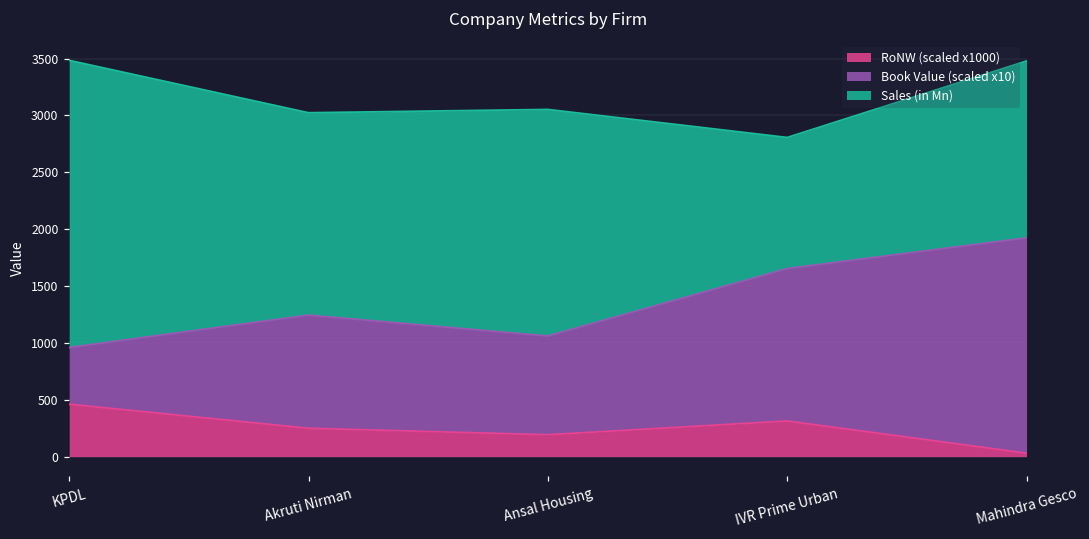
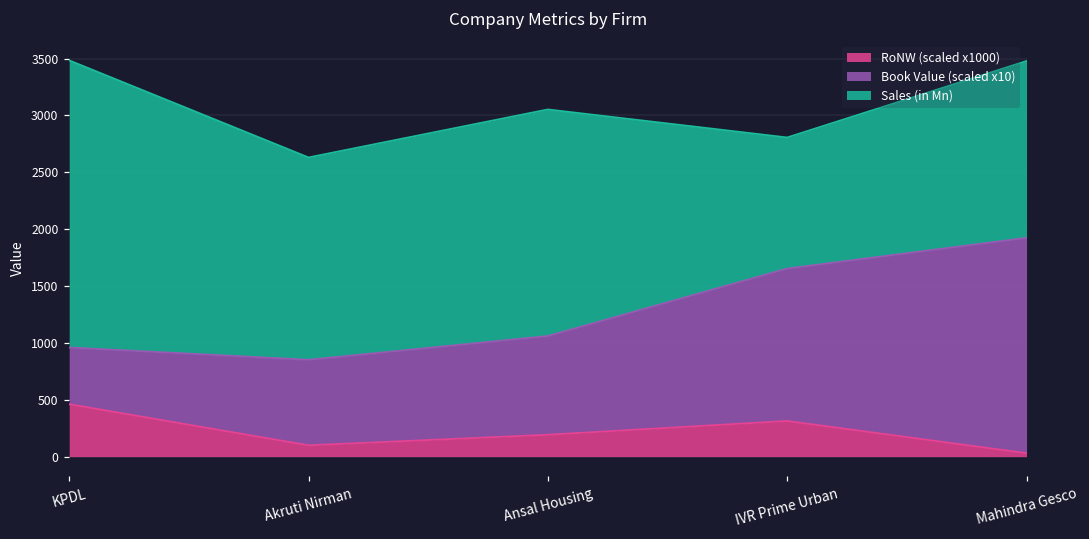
RoNW (scaled x1000), Akruti Nirman: 250 -> 100
Book Value (scaled x10), Akruti Nirman: 1000 -> 750
